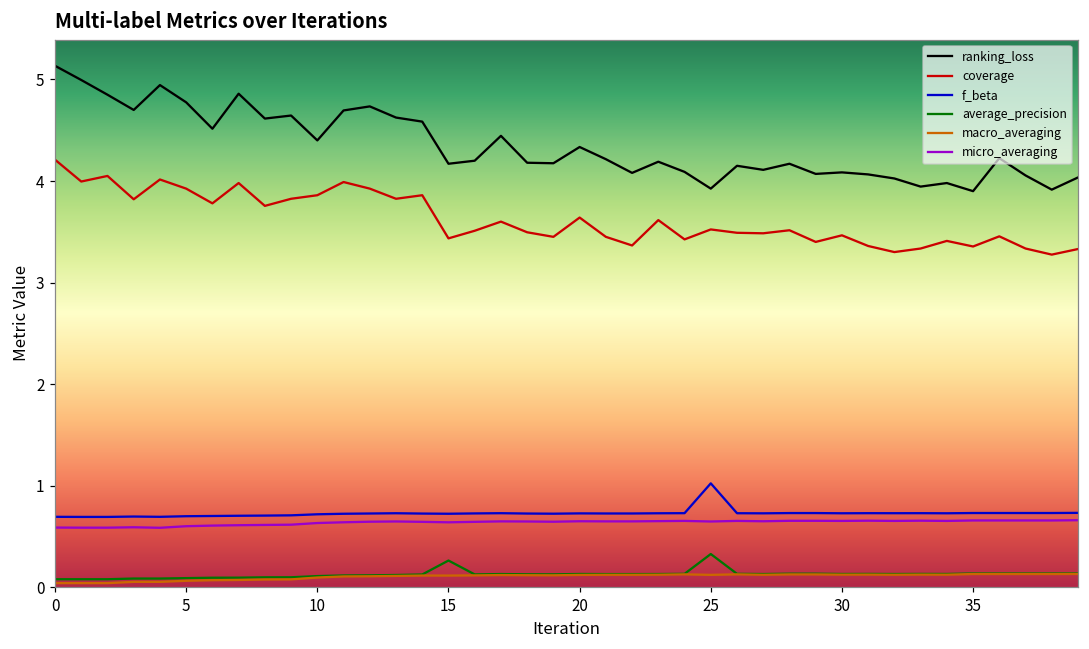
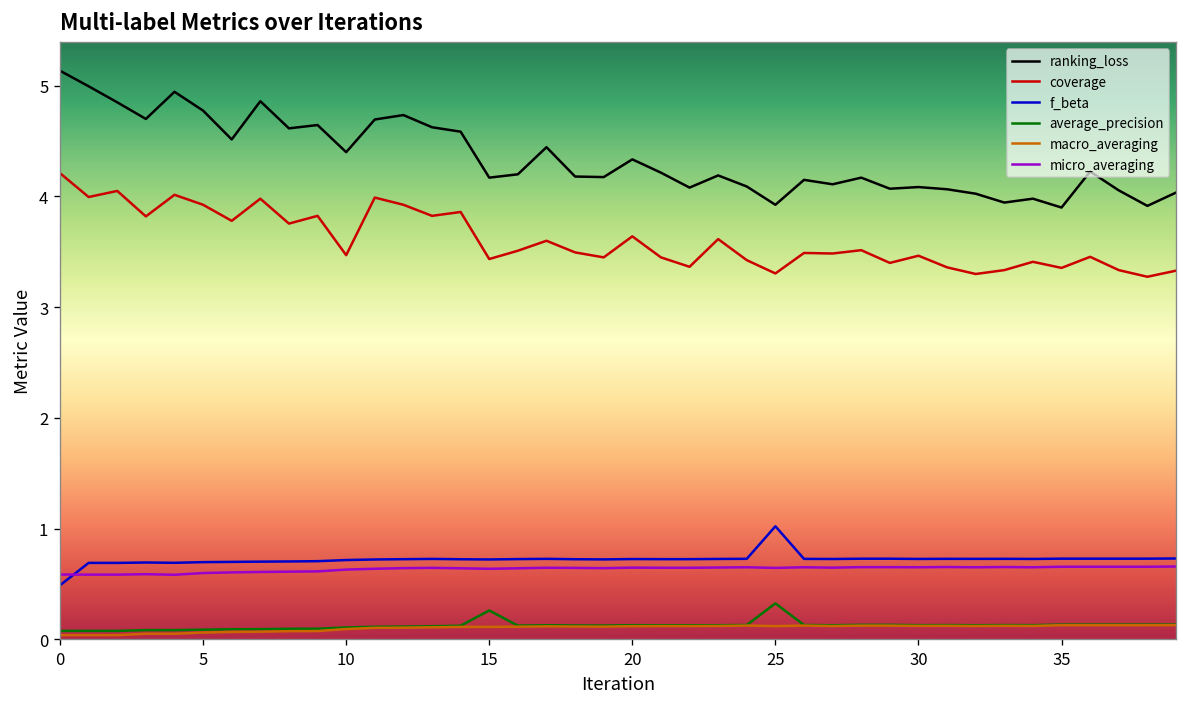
f_beta, 0: 0.7 -> 0.5
coverage, 10: 3.9 -> 3.5
coverage, 25: 3.5 -> 3.3
